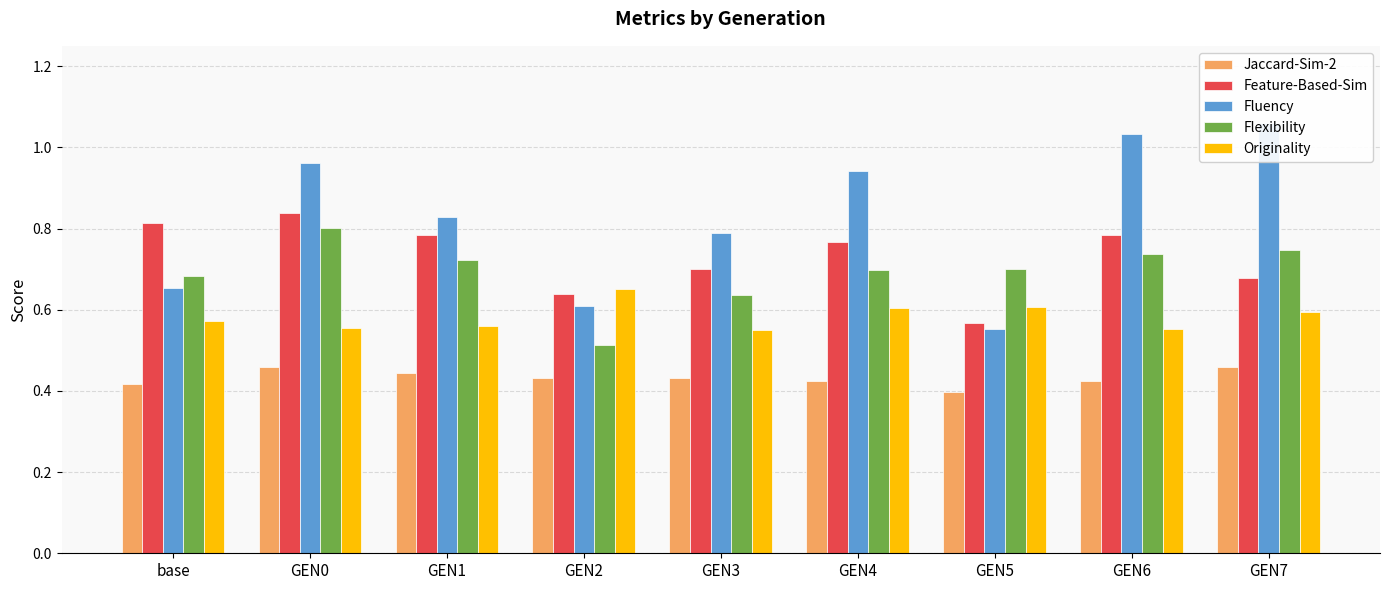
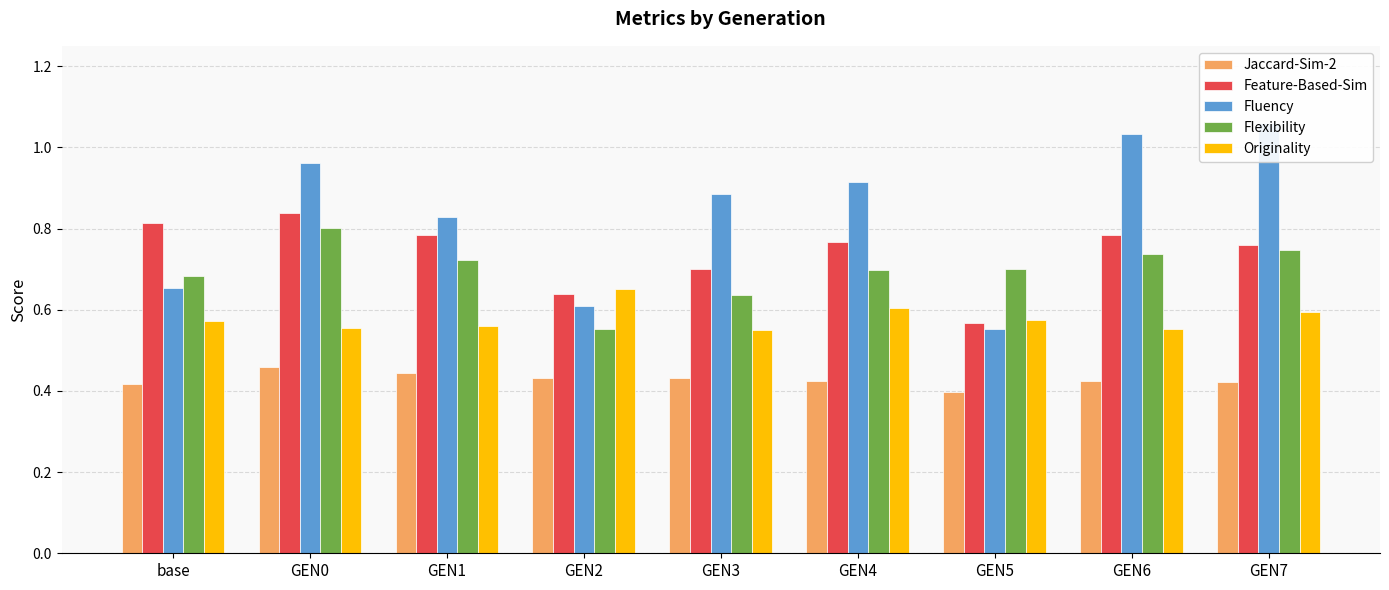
Flexibility, GEN2: 0.51 -> 0.55
Fluency, GEN3: 0.79 -> 0.89
Fluency, GEN4: 0.94 -> 0.92
Originality, GEN5: 0.61 -> 0.57
Jaccard-Sim-2, GEN7: 0.46 -> 0.42
Feature-Based-Sim, GEN7: 0.68 -> 0.76
